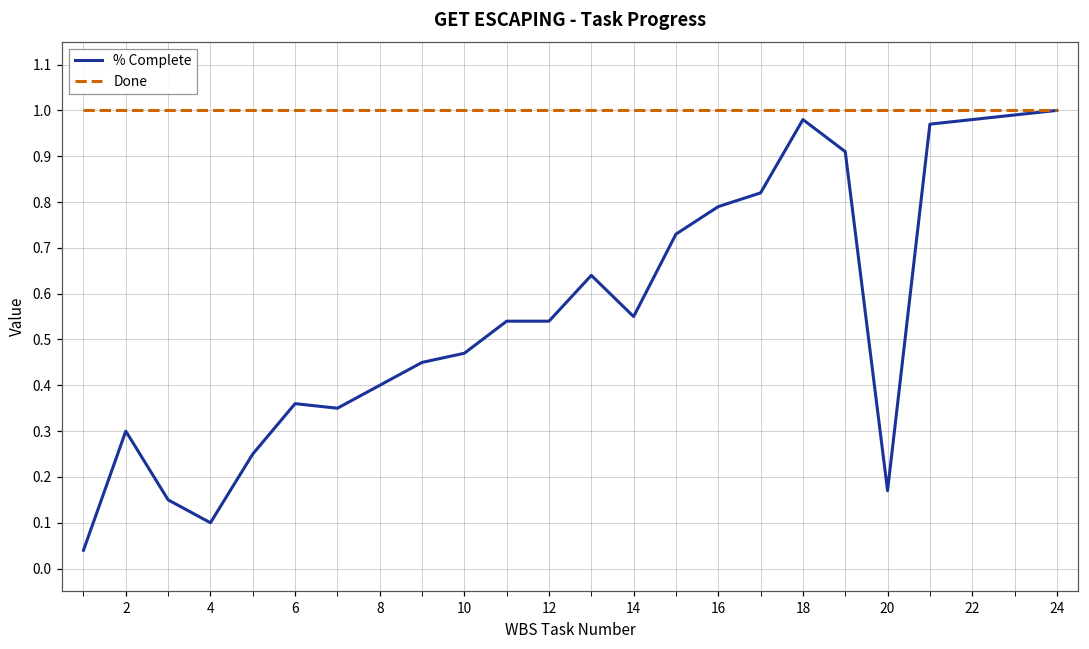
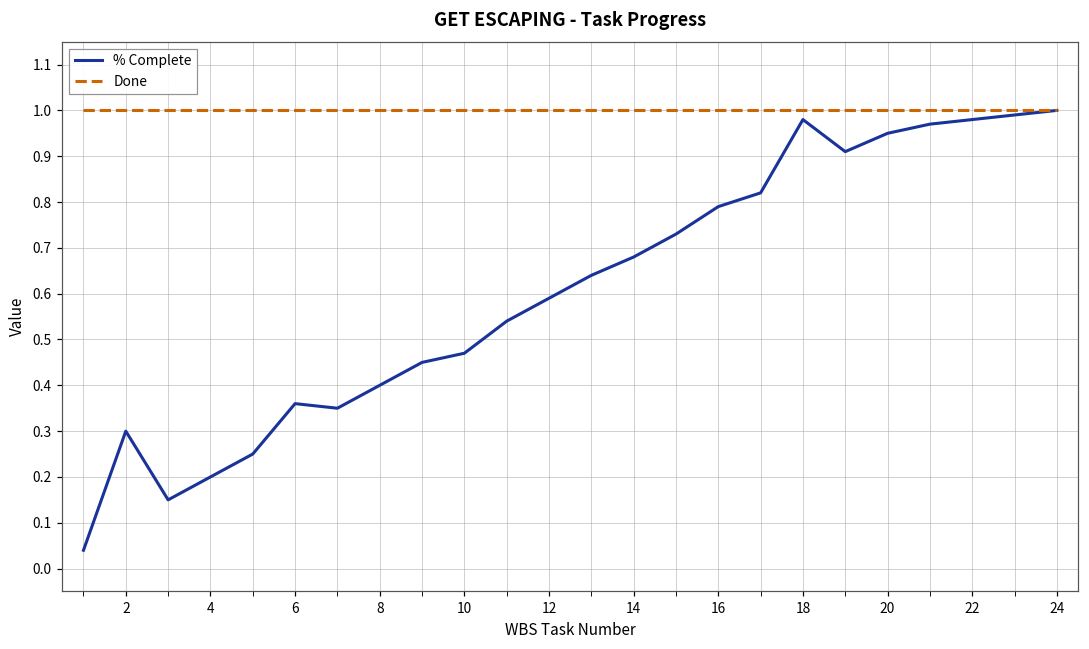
% Complete, 4: 0.1 -> 0.2
% Complete, 12: 0.54 -> 0.59
% Complete, 14: 0.55 -> 0.68
% Complete, 20: 0.17 -> 0.95
